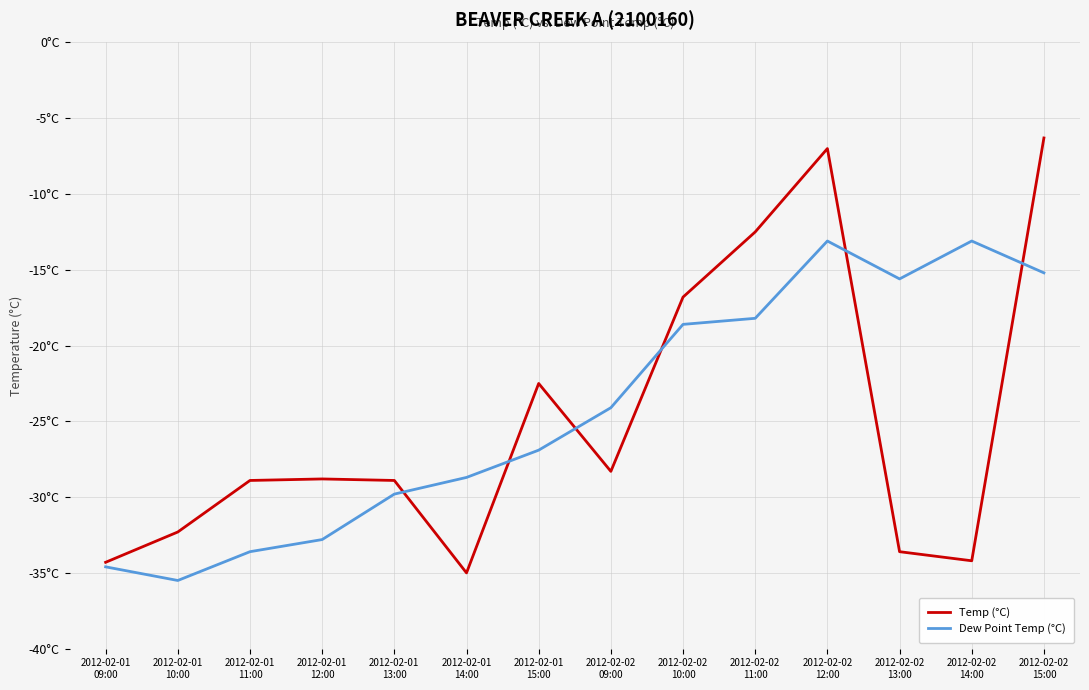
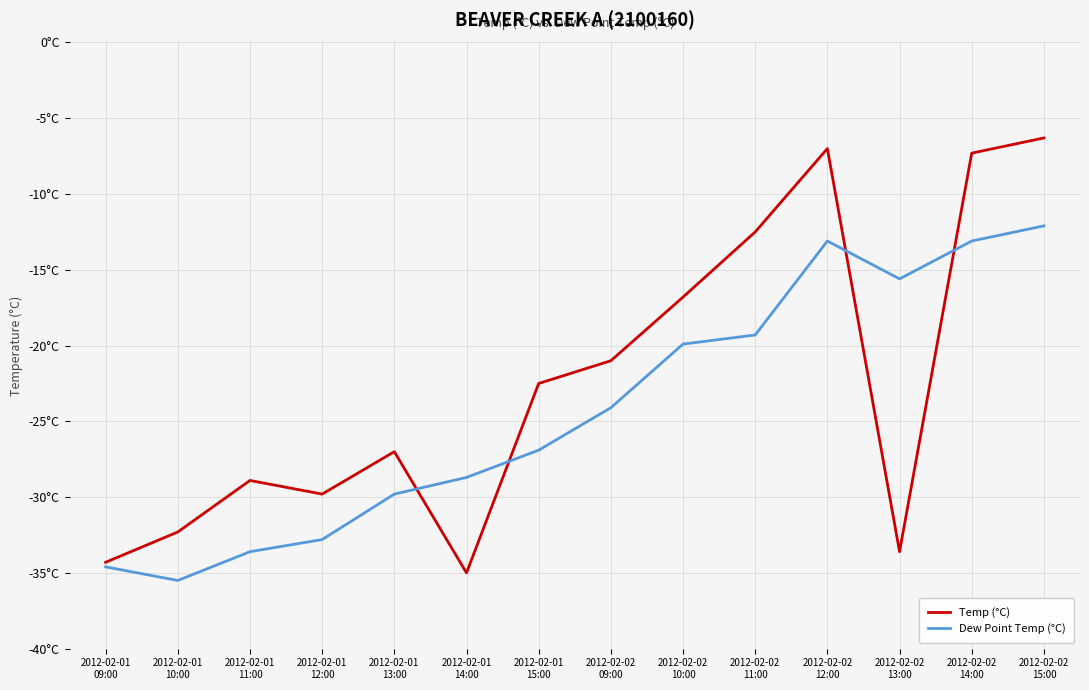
Temp (°C), 2012-02-01 12:00: -28.8°C -> -29.8°C
Temp (°C), 2012-02-01 13:00: -28.9°C -> -27.0°C
Temp (°C), 2012-02-02 09:00: -28.3°C -> -21.0°C
Dew Point Temp (°C), 2012-02-02 10:00: -18.6°C -> -19.9°C
Dew Point Temp (°C), 2012-02-02 11:00: -18.2°C -> -19.3°C
Temp (°C), 2012-02-02 14:00: -34.2°C -> -7.3°C
Dew Point Temp (°C), 2012-02-02 15:00: -15.2°C -> -12.1°C
